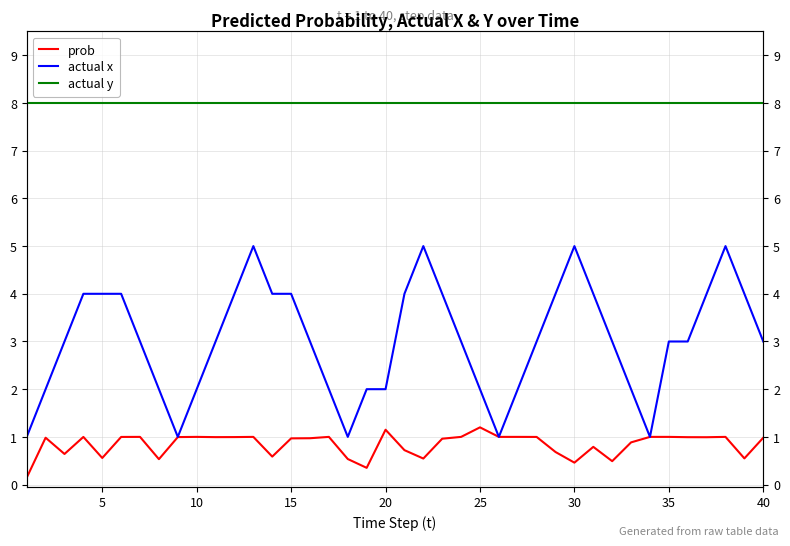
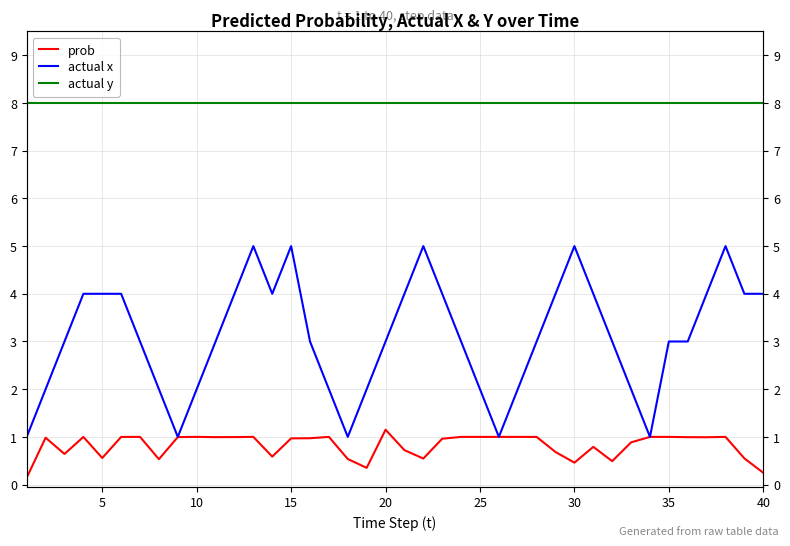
actual x, 15: 4 -> 5
actual x, 20: 2 -> 3
prob, 25: 1.2 -> 1.0
prob, 40: 1.0 -> 0.2
actual x, 40: 3 -> 4
